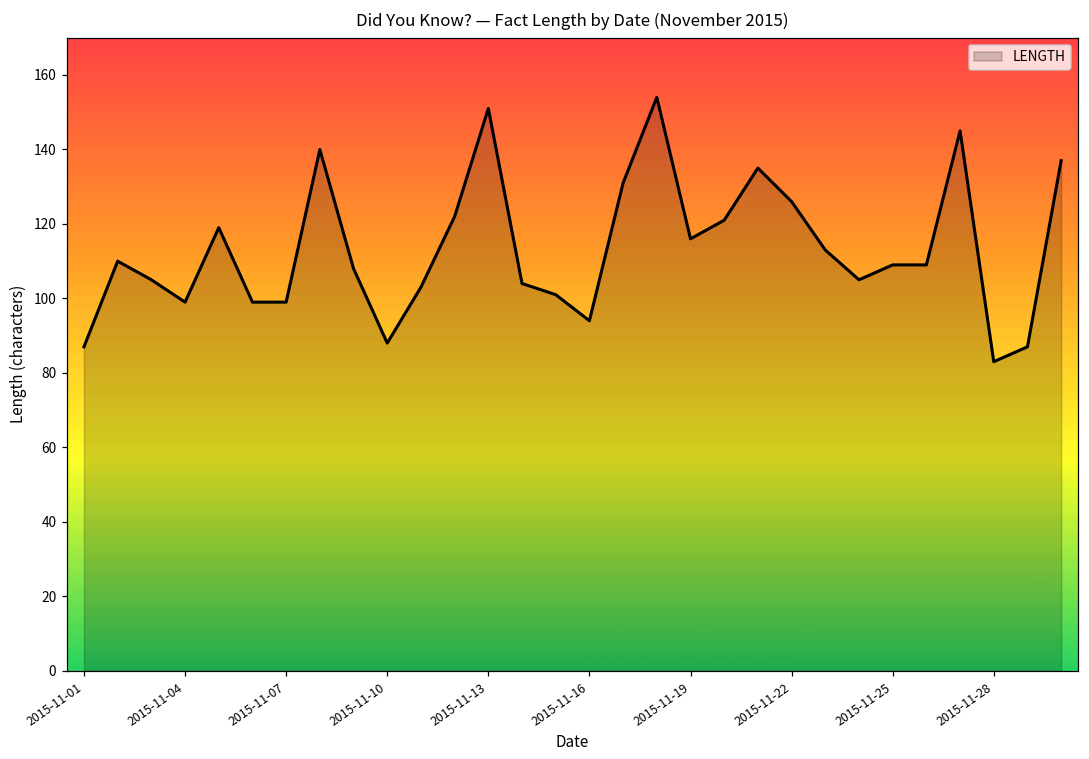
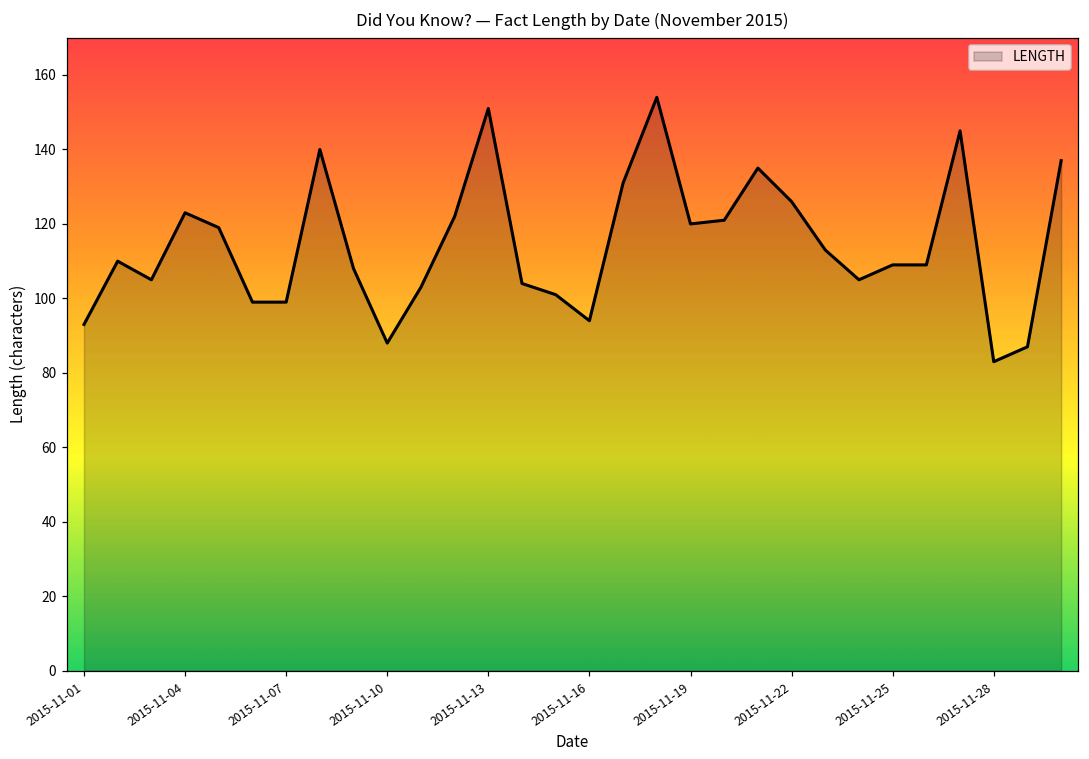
2015-11-01: 87 -> 93
2015-11-04: 99 -> 123
2015-11-19: 116 -> 120
